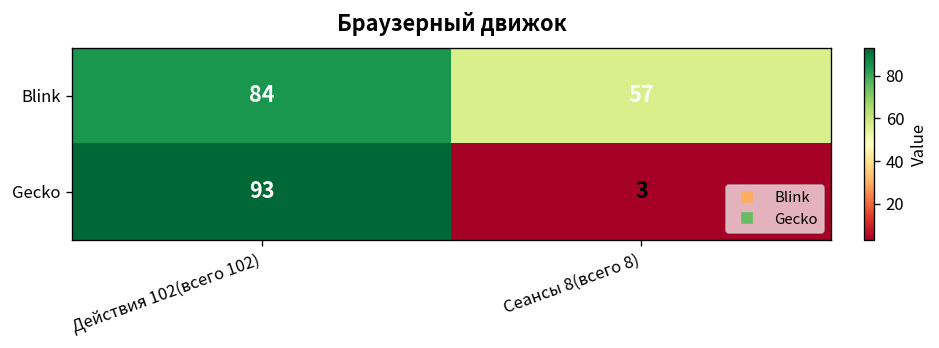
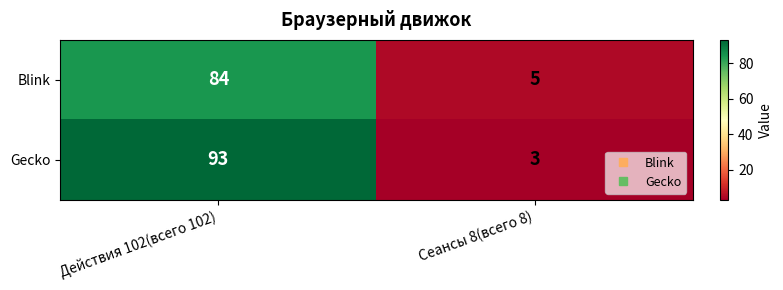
Blink, Сеансы 8(всего 8): 57 -> 5
